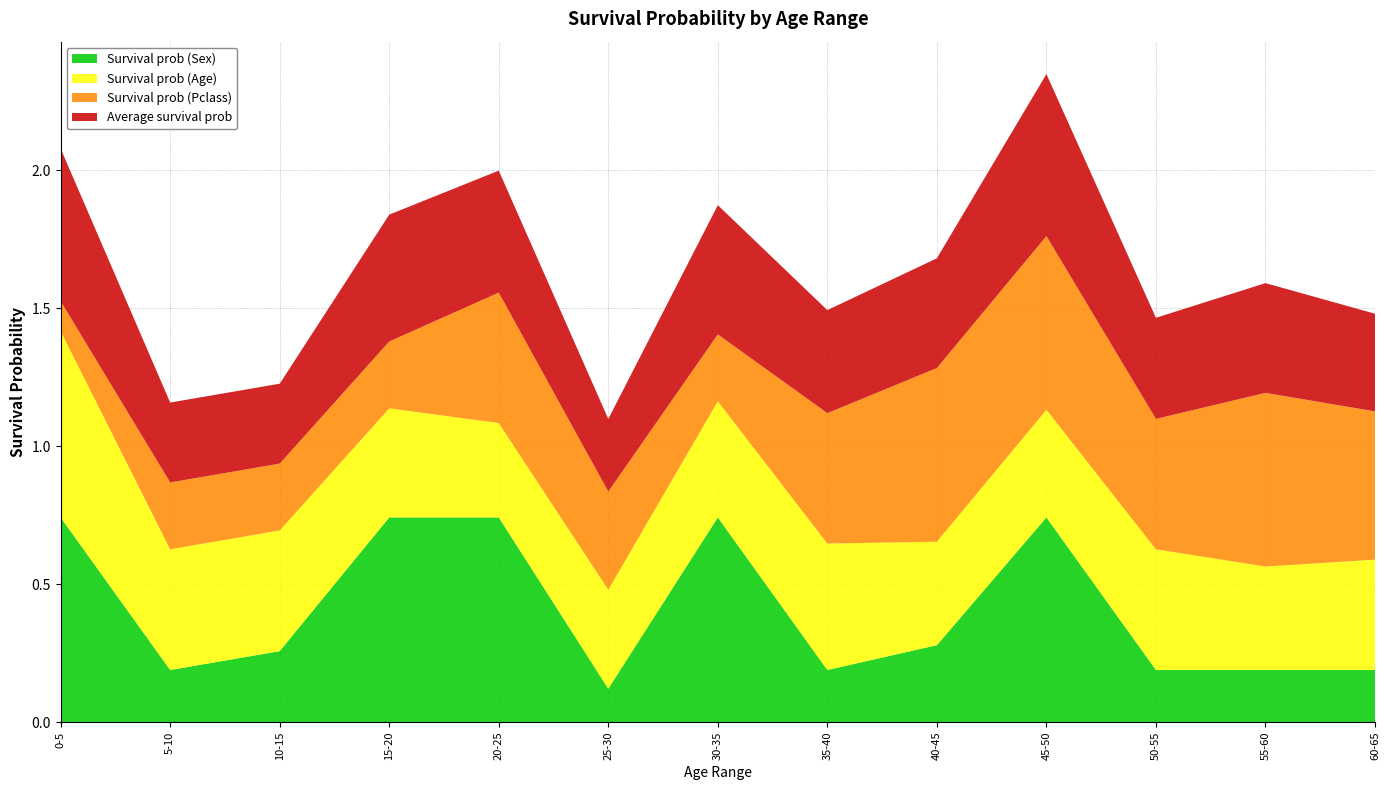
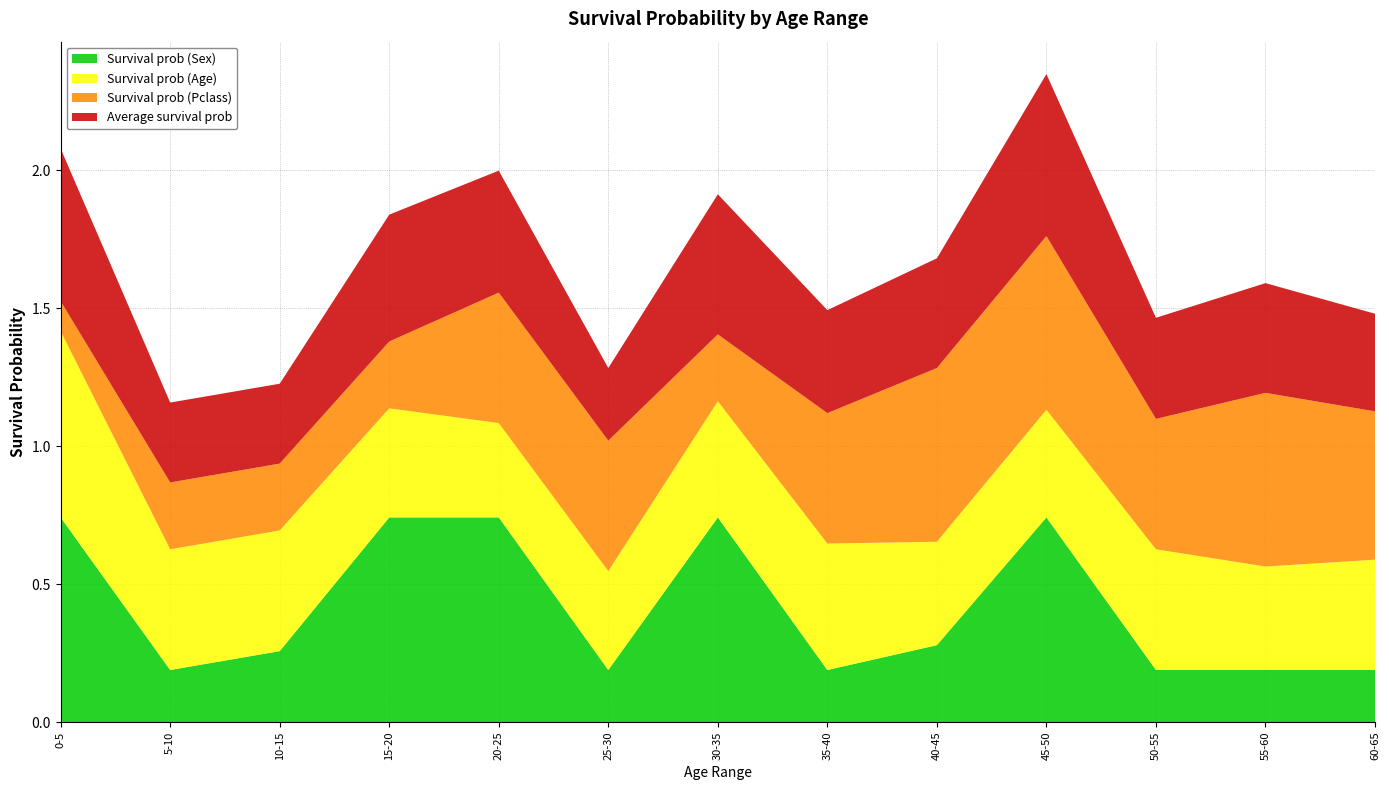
Survival prob (Sex), 25-30: 0.12 -> 0.19
Survival prob (Pclass), 25-30: 0.36 -> 0.47
Average survival prob, 30-35: 0.47 -> 0.51
